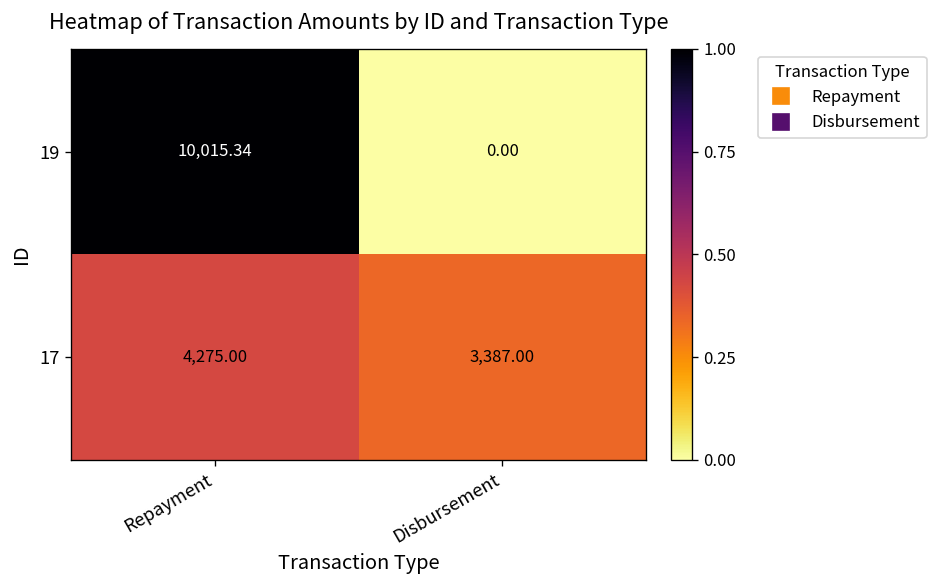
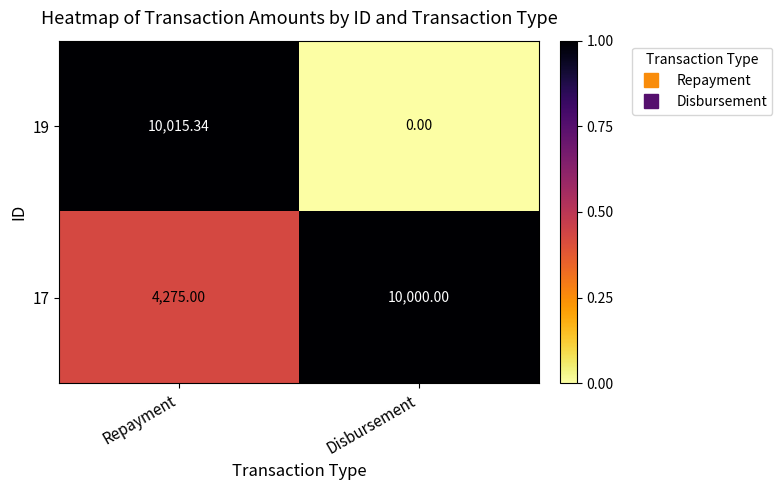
17, Disbursement: 3,387.00 -> 10,000.00
